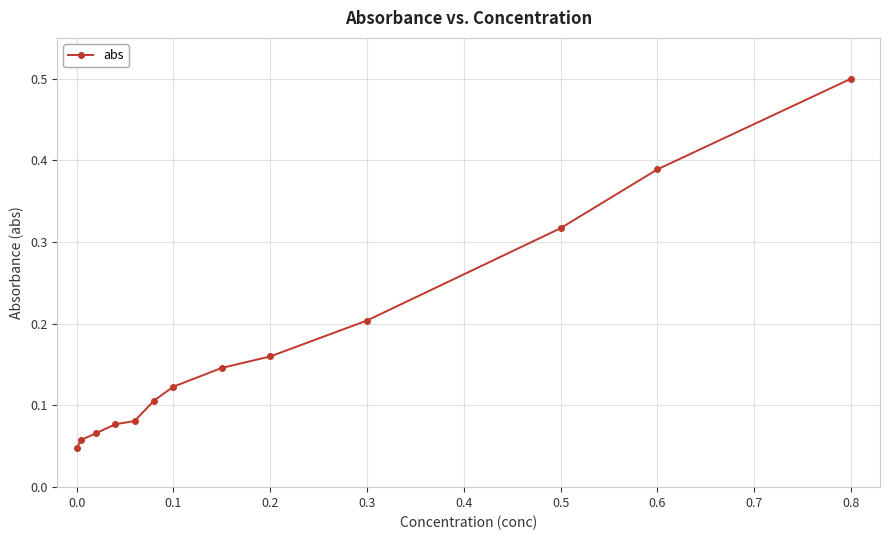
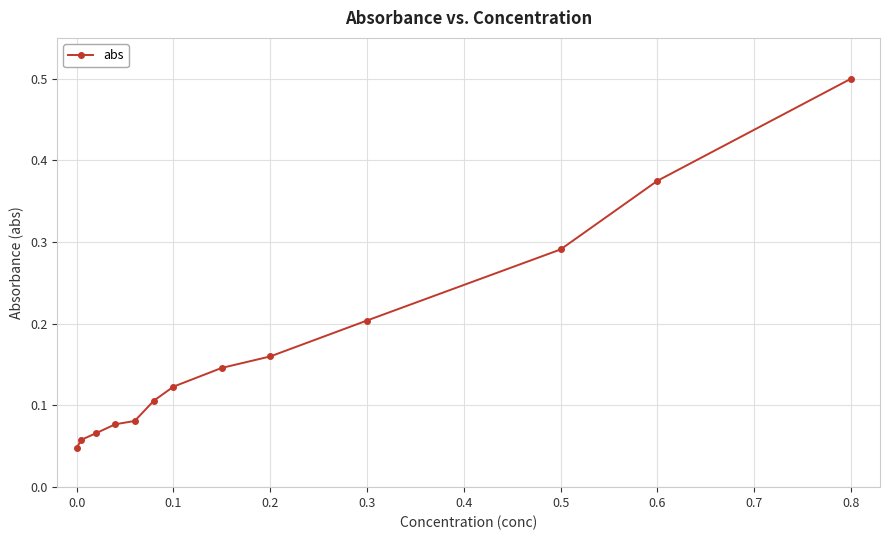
0.5: 0.32 -> 0.29
0.6: 0.39 -> 0.38
